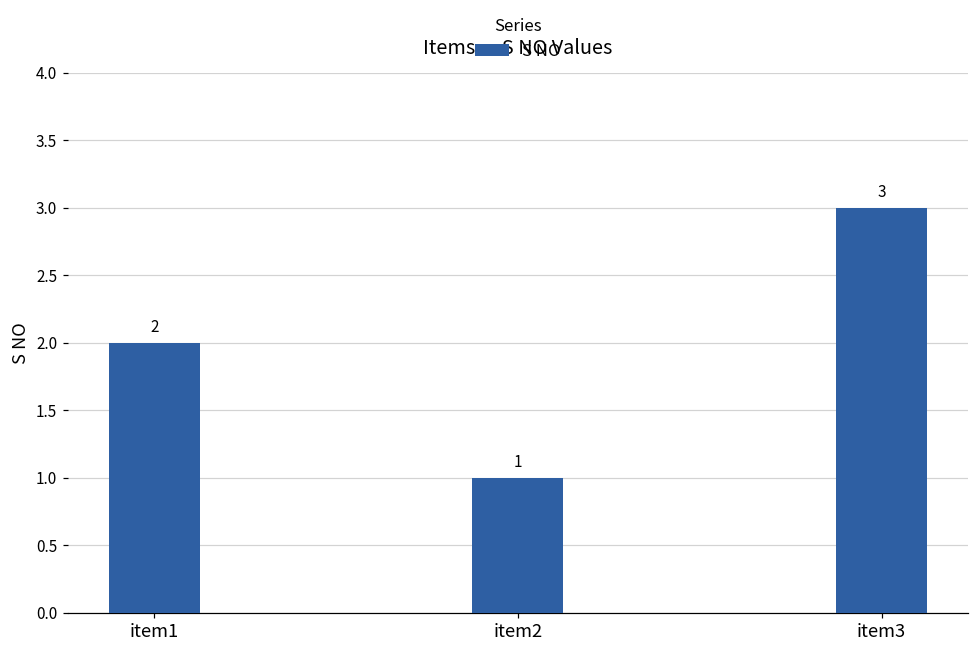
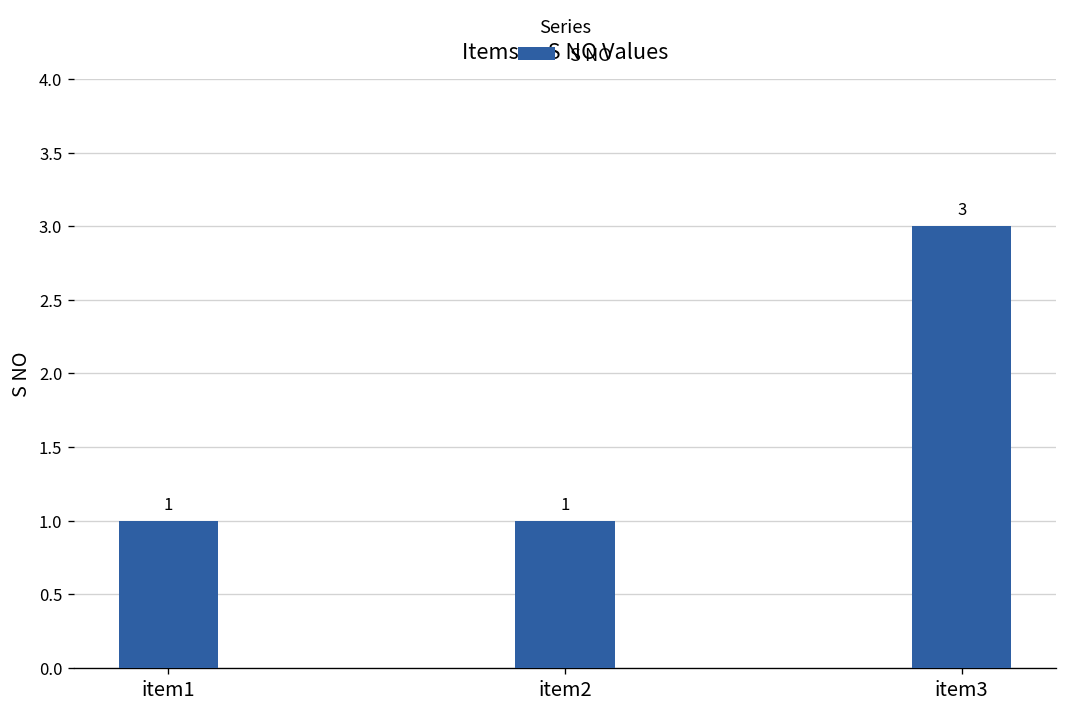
item1: 2 -> 1
